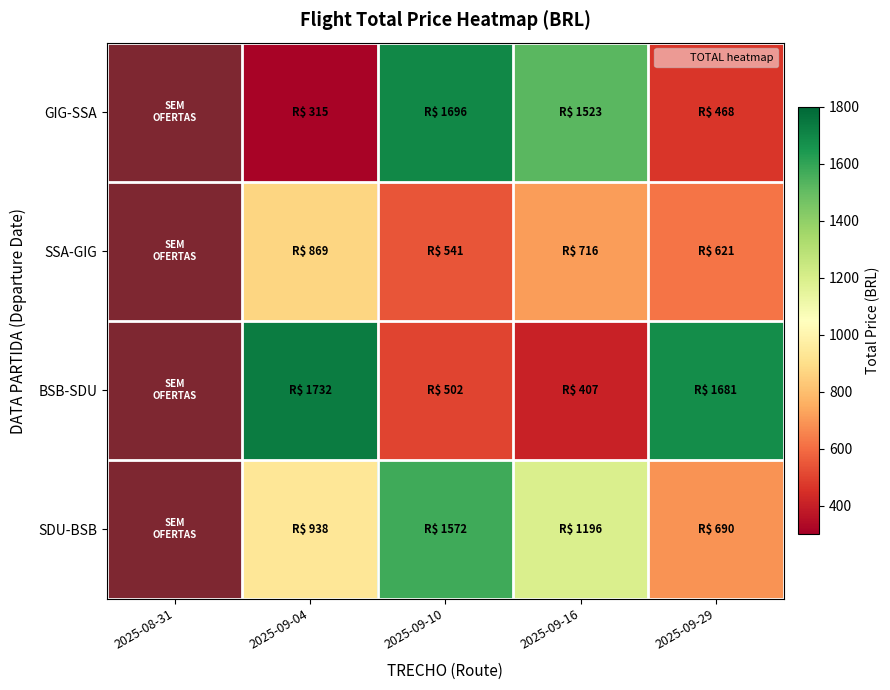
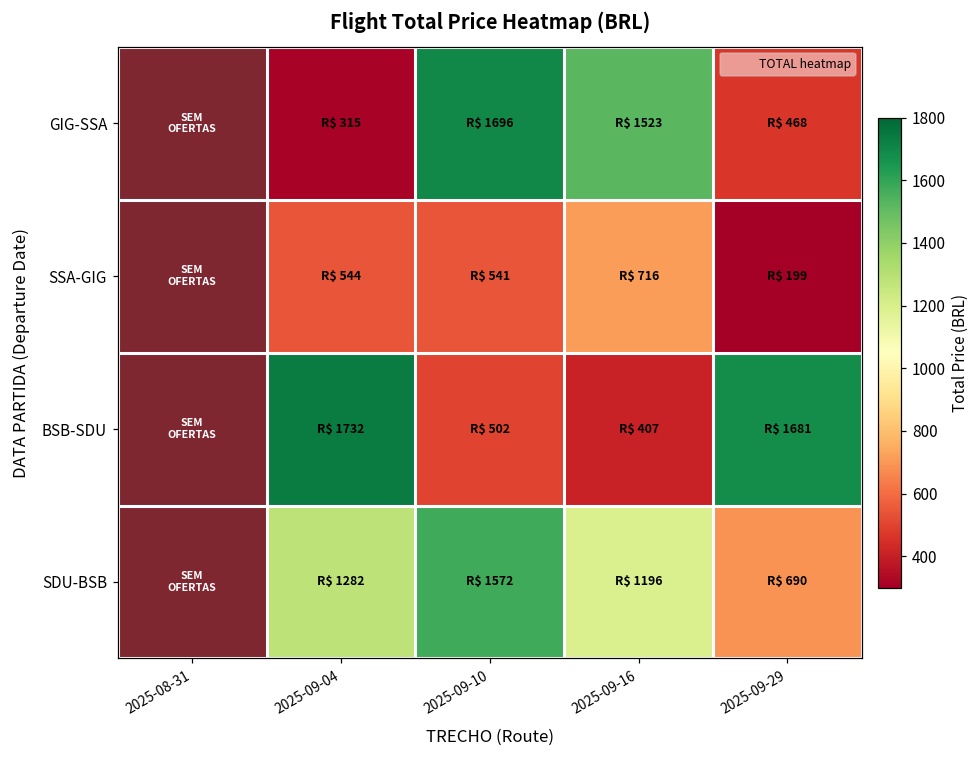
SSA-GIG, 2025-09-04: 869 -> 544
SSA-GIG, 2025-09-29: 621 -> 199
SDU-BSB, 2025-09-04: 938 -> 1282
